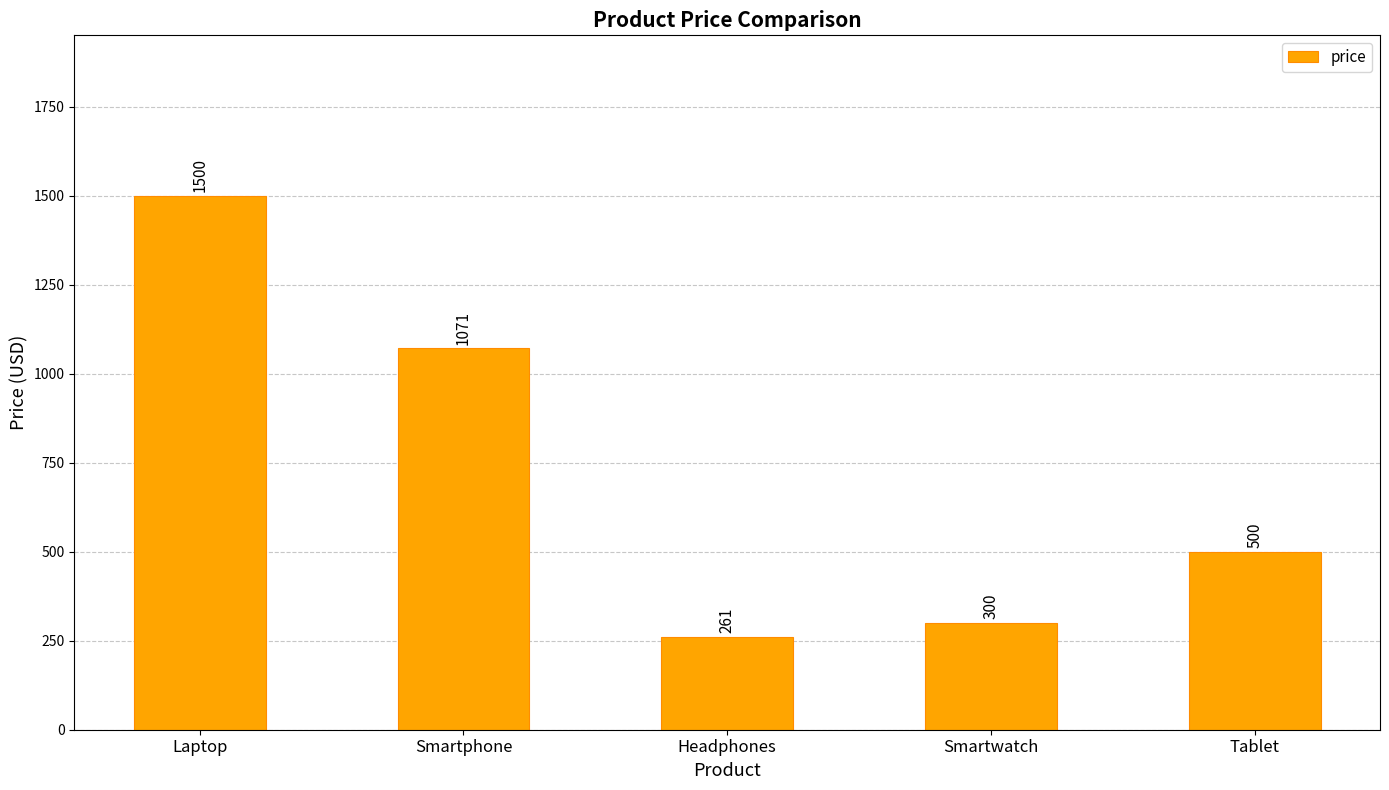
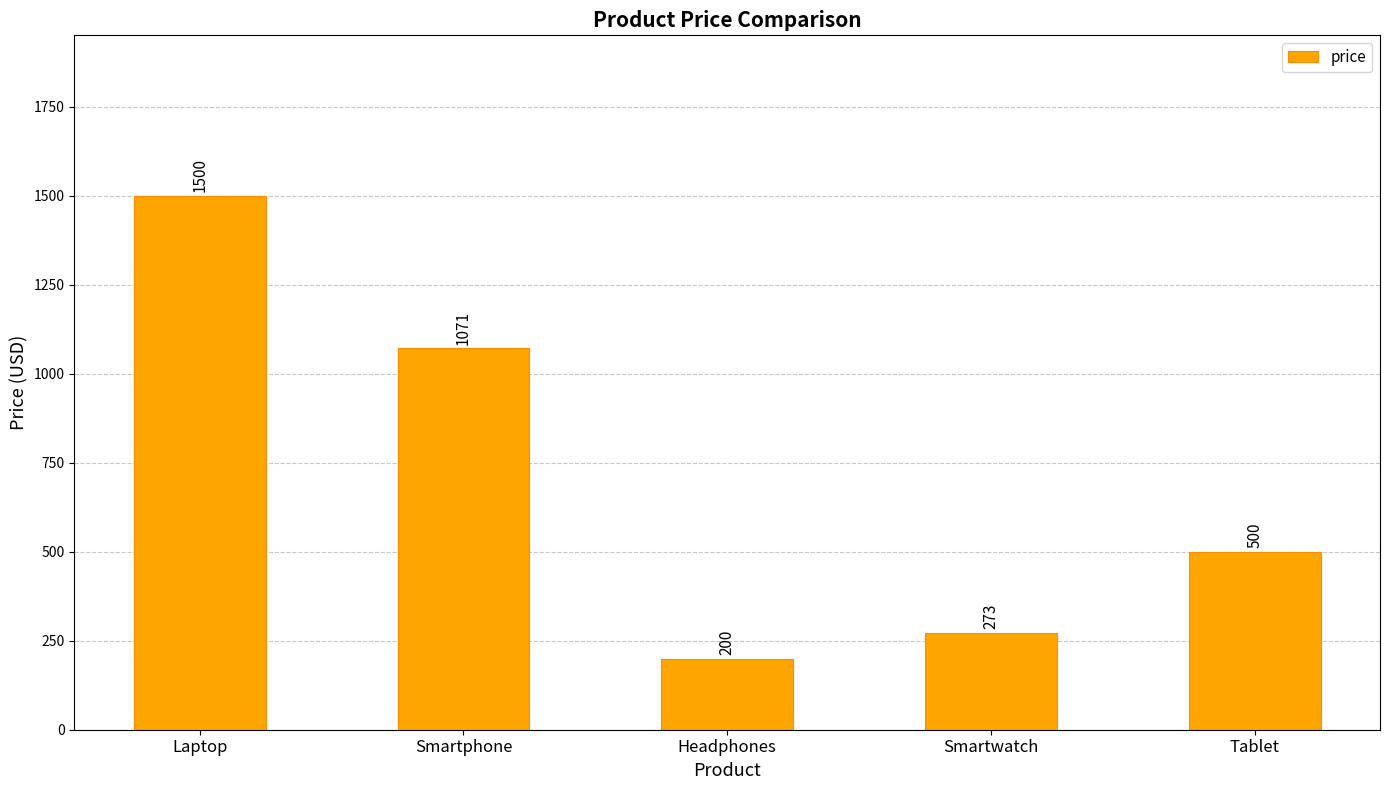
Headphones: 261 -> 200
Smartwatch: 300 -> 273
